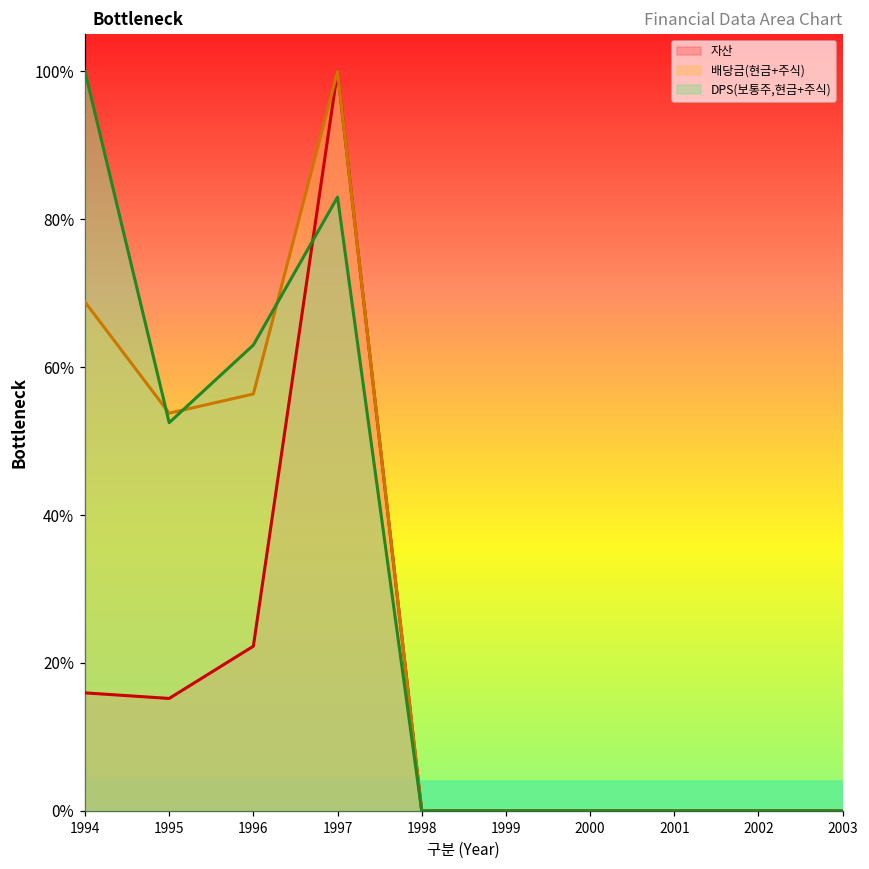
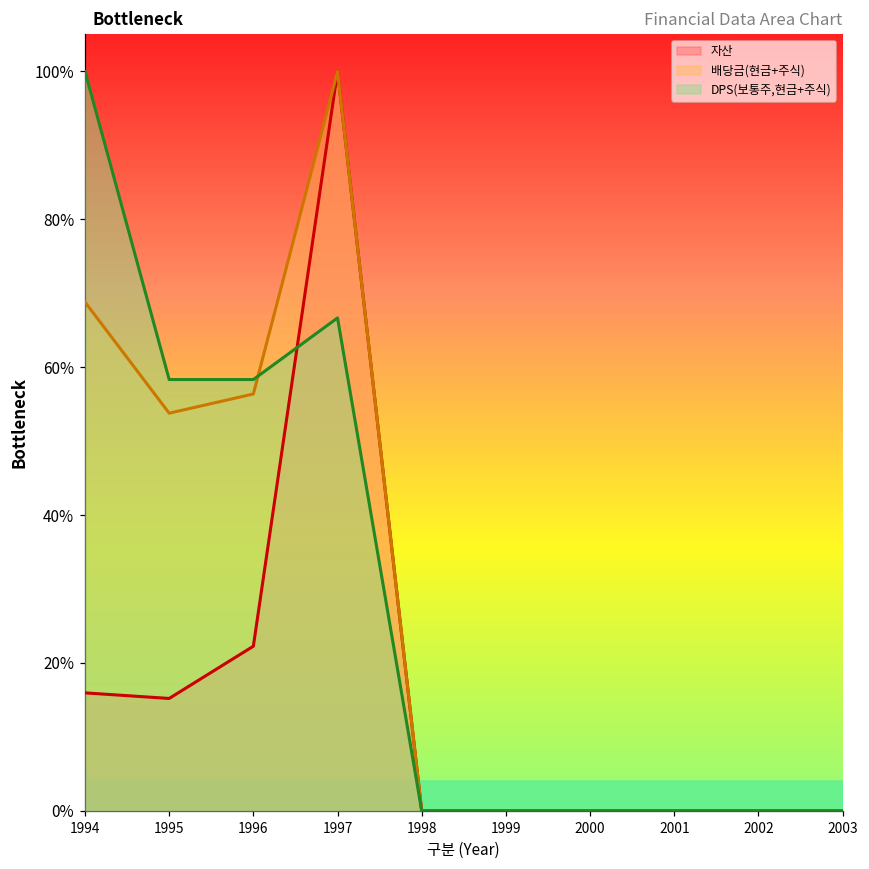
DPS(보통주,현금+주식), 1995: 53% -> 58%
DPS(보통주,현금+주식), 1996: 63% -> 58%
DPS(보통주,현금+주식), 1997: 83% -> 67%
